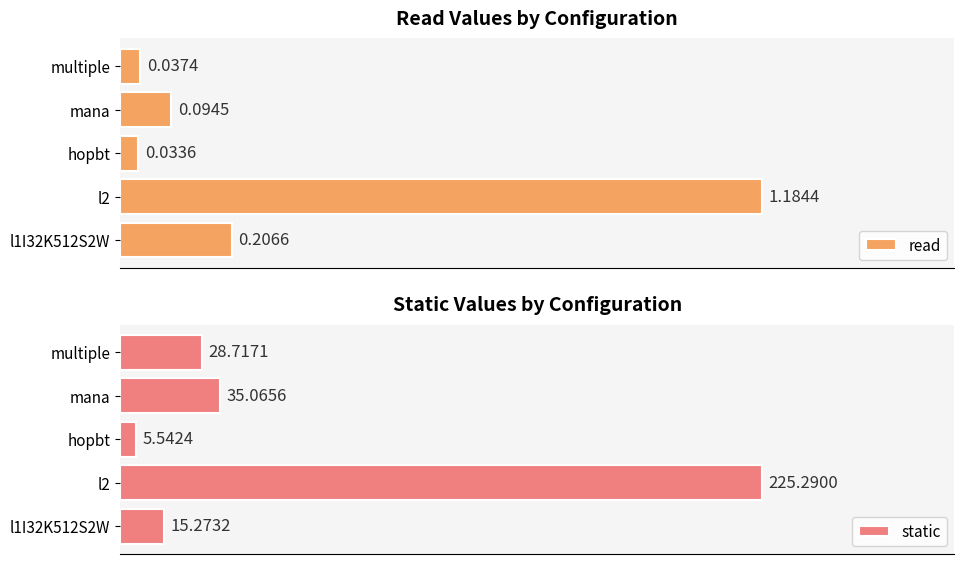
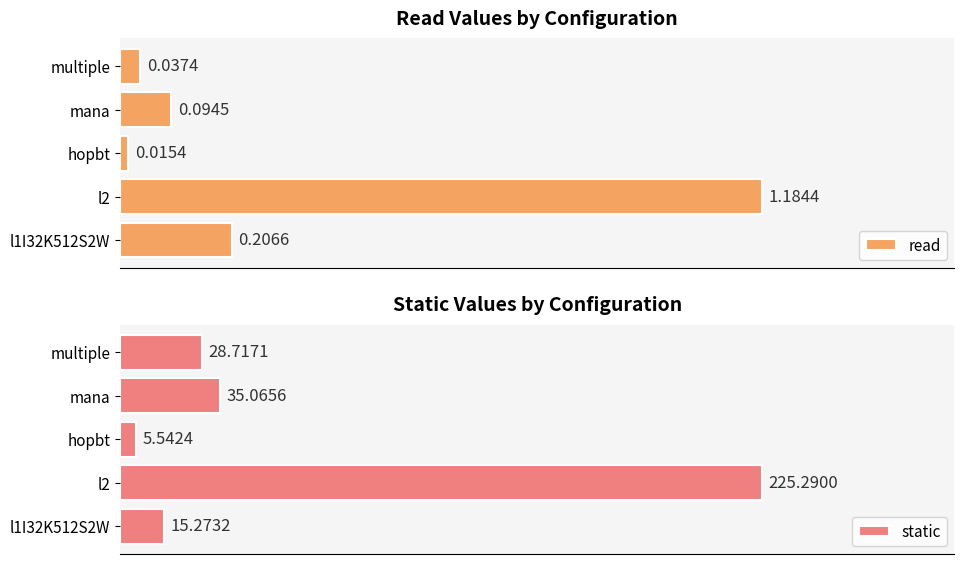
Read Values by Configuration, hopbt: 0.0336 -> 0.0154
